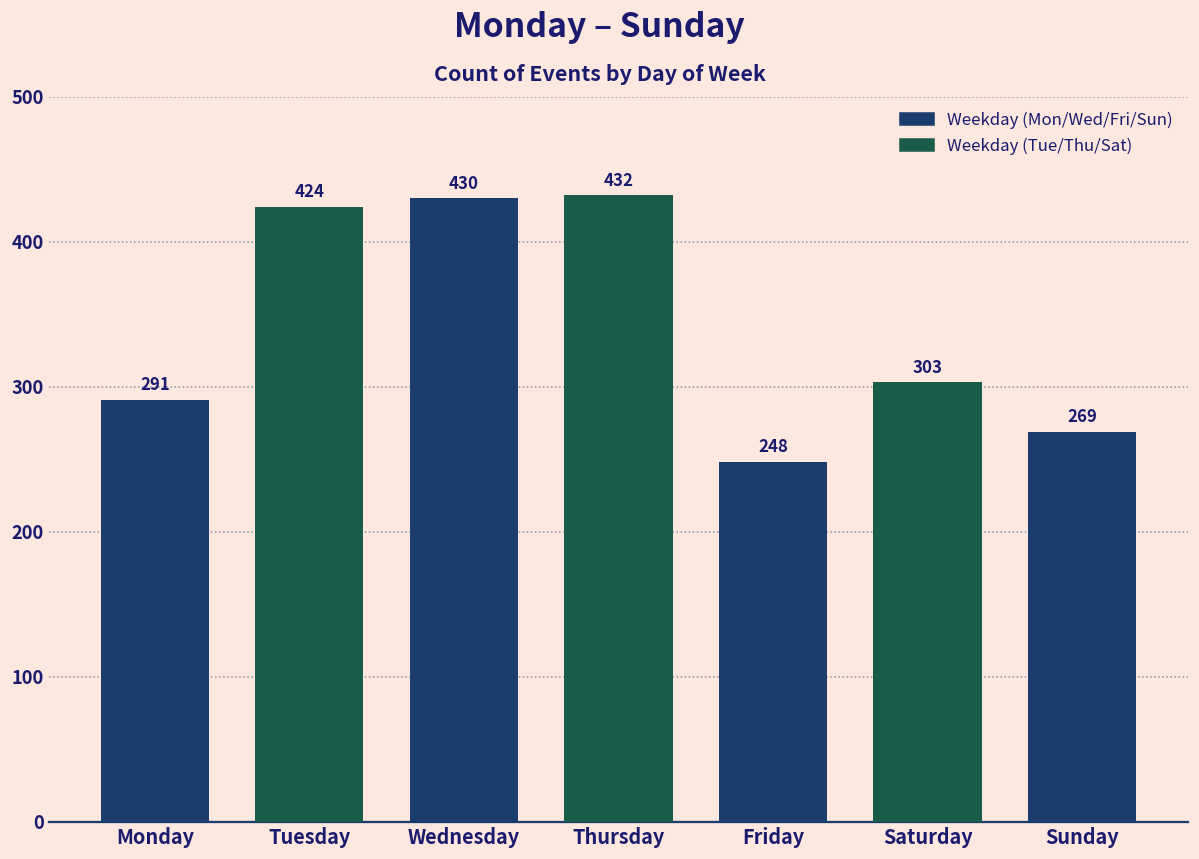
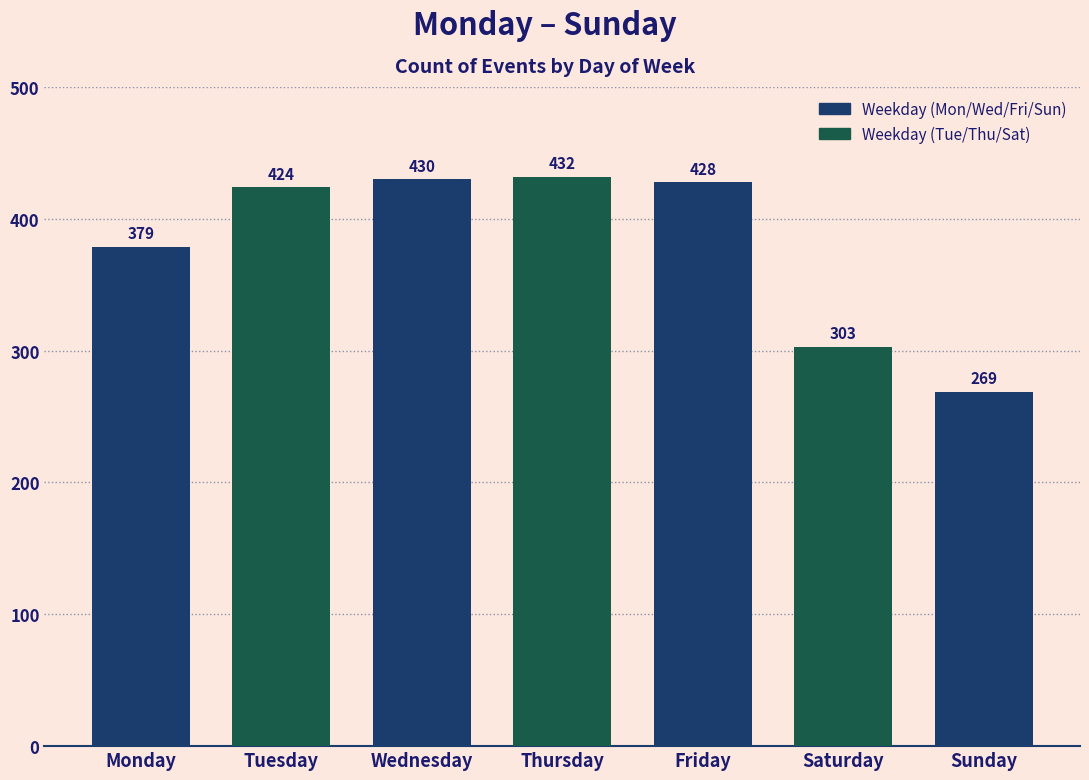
Monday: 291 -> 379
Friday: 248 -> 428
